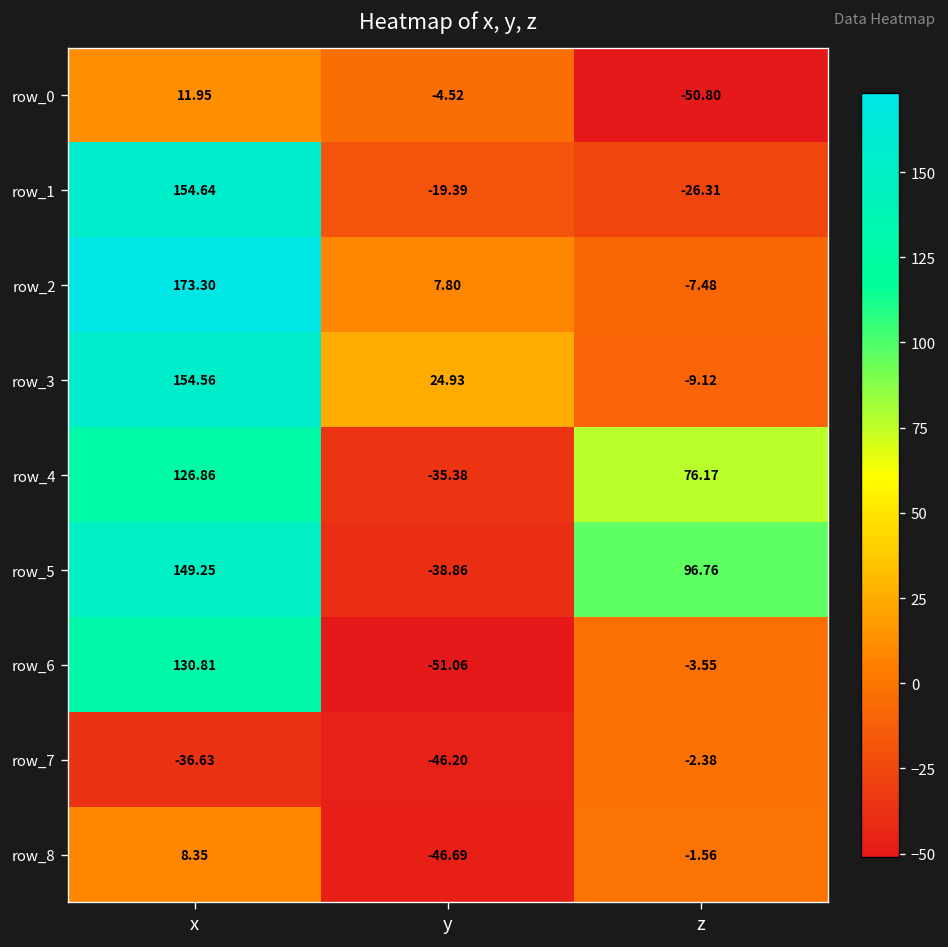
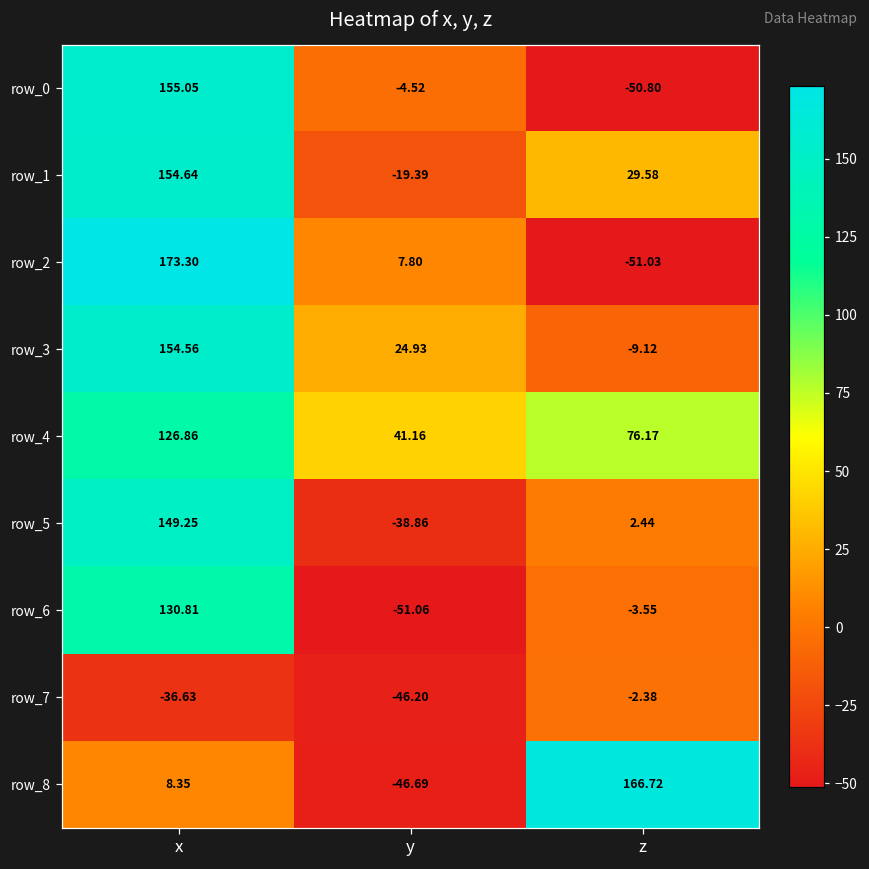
row_0, x: 11.95 -> 155.05
row_1, z: -26.31 -> 29.58
row_2, z: -7.48 -> -51.03
row_4, y: -35.38 -> 41.16
row_5, z: 96.76 -> 2.44
row_8, z: -1.56 -> 166.72
